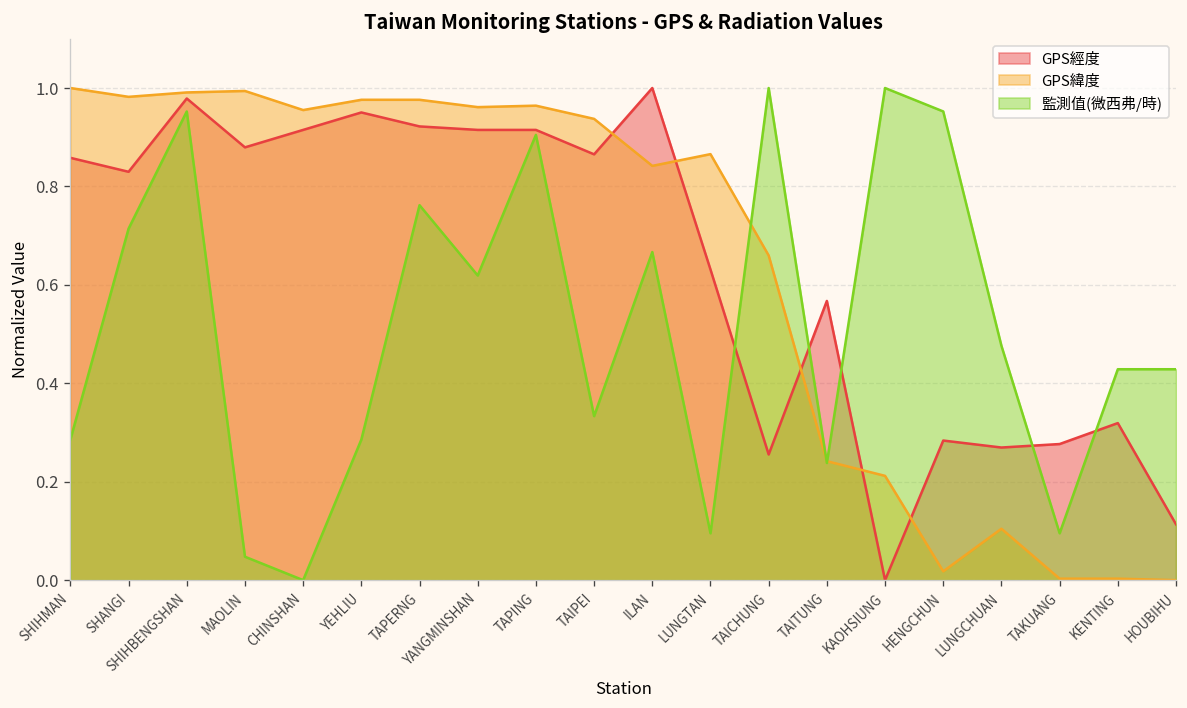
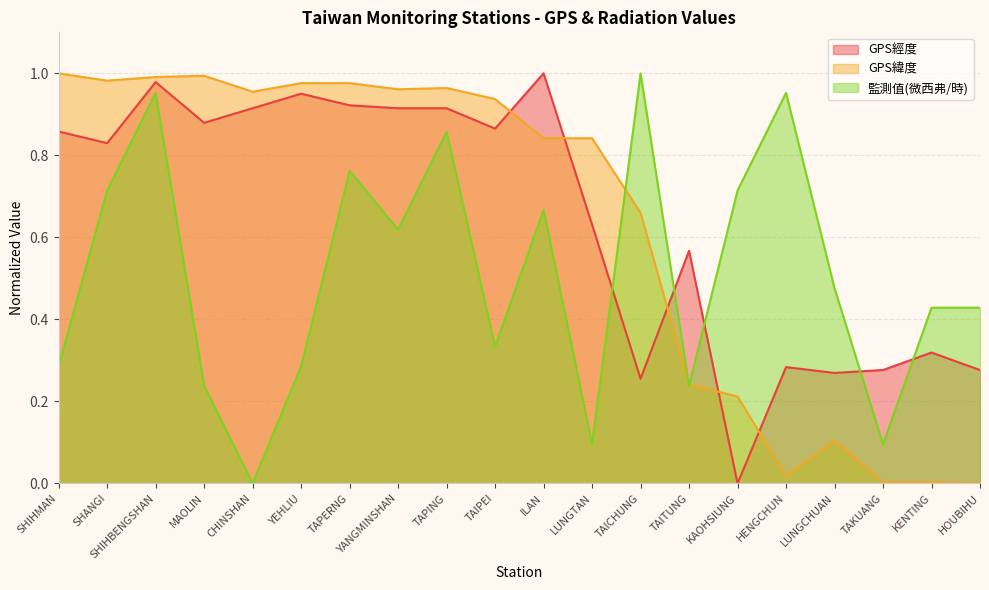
監測值(微西弗/時), MAOLIN: 0.05 -> 0.24
監測值(微西弗/時), TAPING: 0.90 -> 0.86
GPS緯度, LUNGTAN: 0.87 -> 0.84
監測值(微西弗/時), KAOHSIUNG: 1.00 -> 0.71
GPS經度, HOUBIHU: 0.11 -> 0.28
